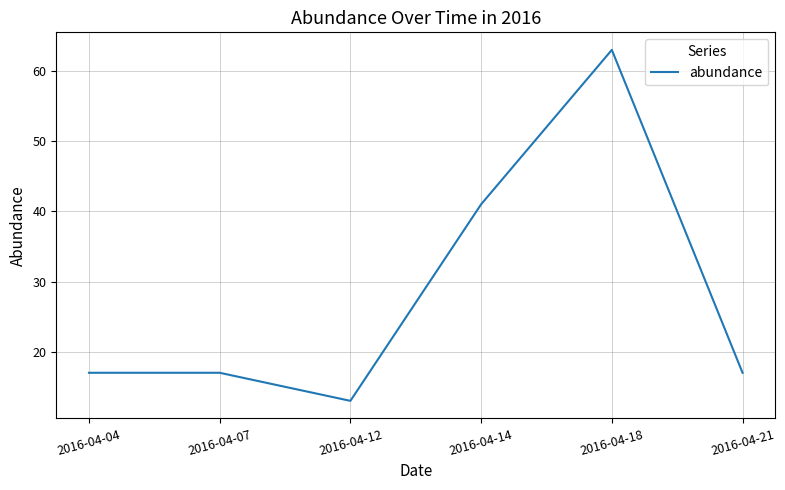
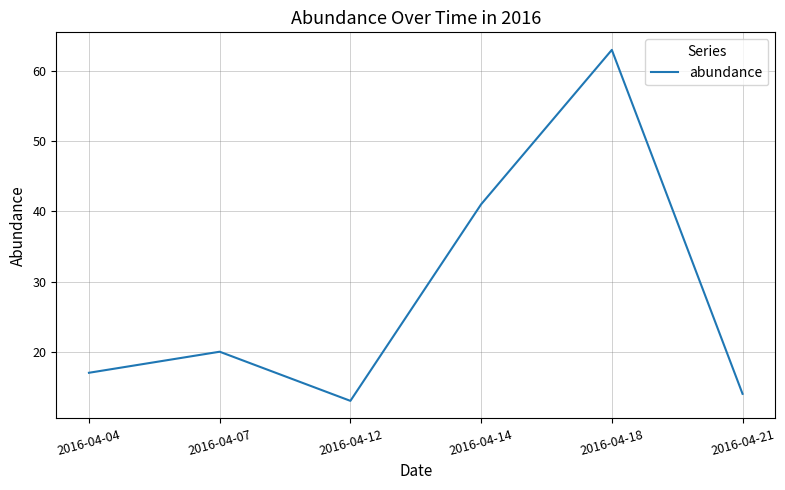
2016-04-07: 17 -> 20
2016-04-21: 17 -> 14
